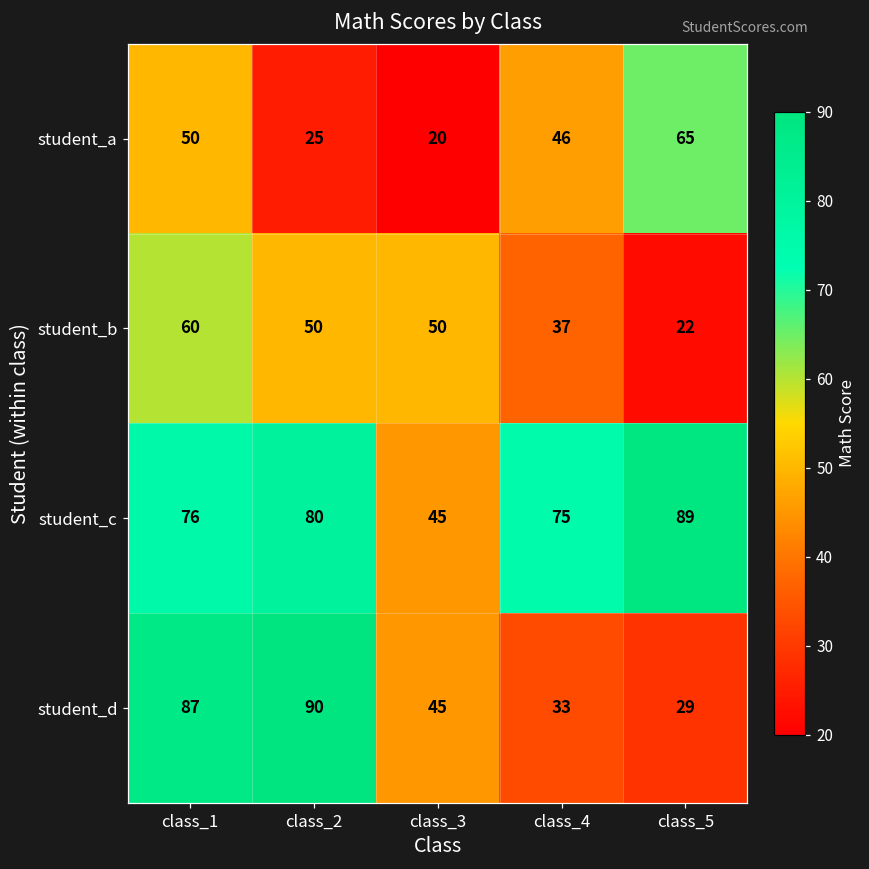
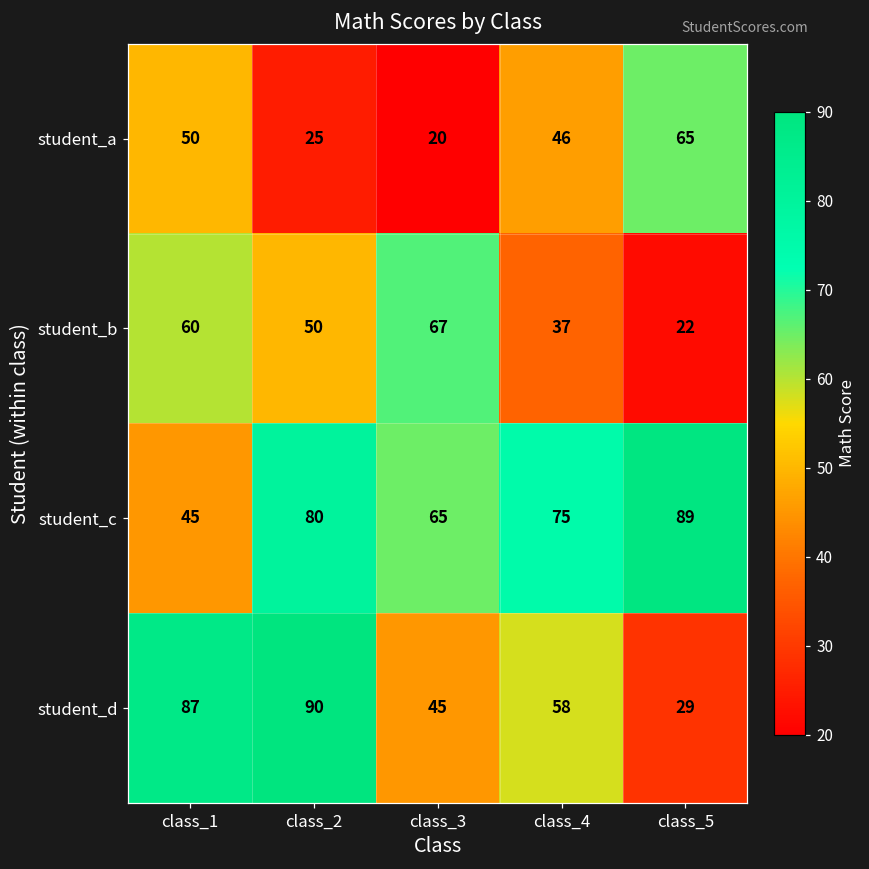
student_b, class_3: 50 -> 67
student_c, class_1: 76 -> 45
student_c, class_3: 45 -> 65
student_d, class_4: 33 -> 58
